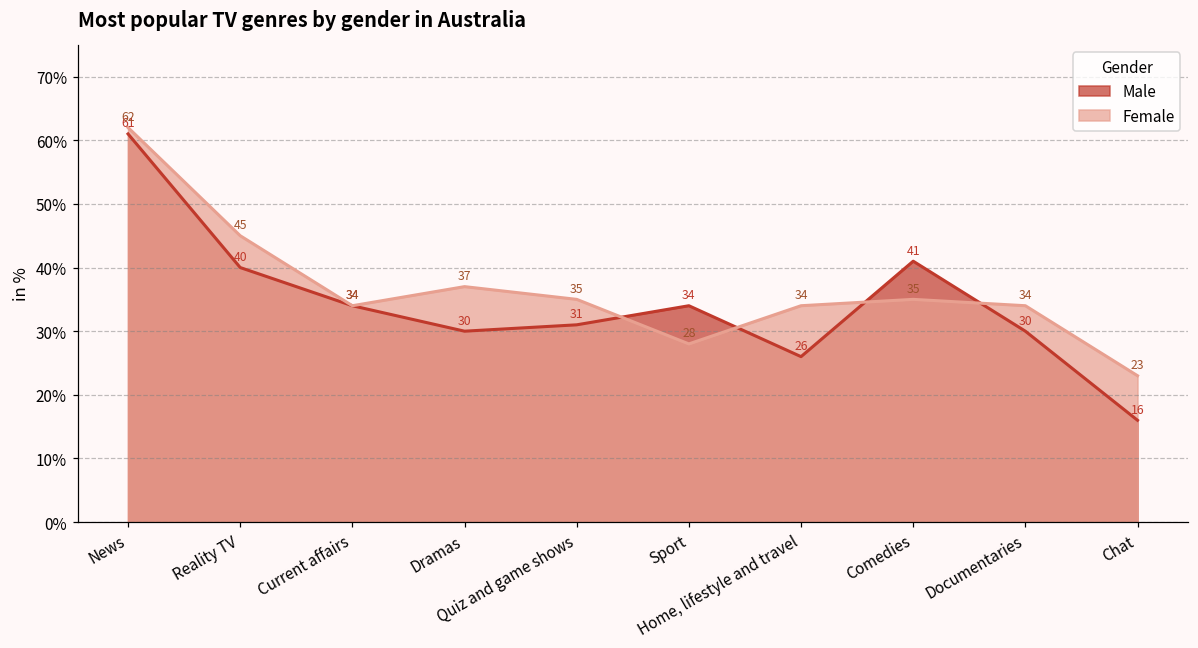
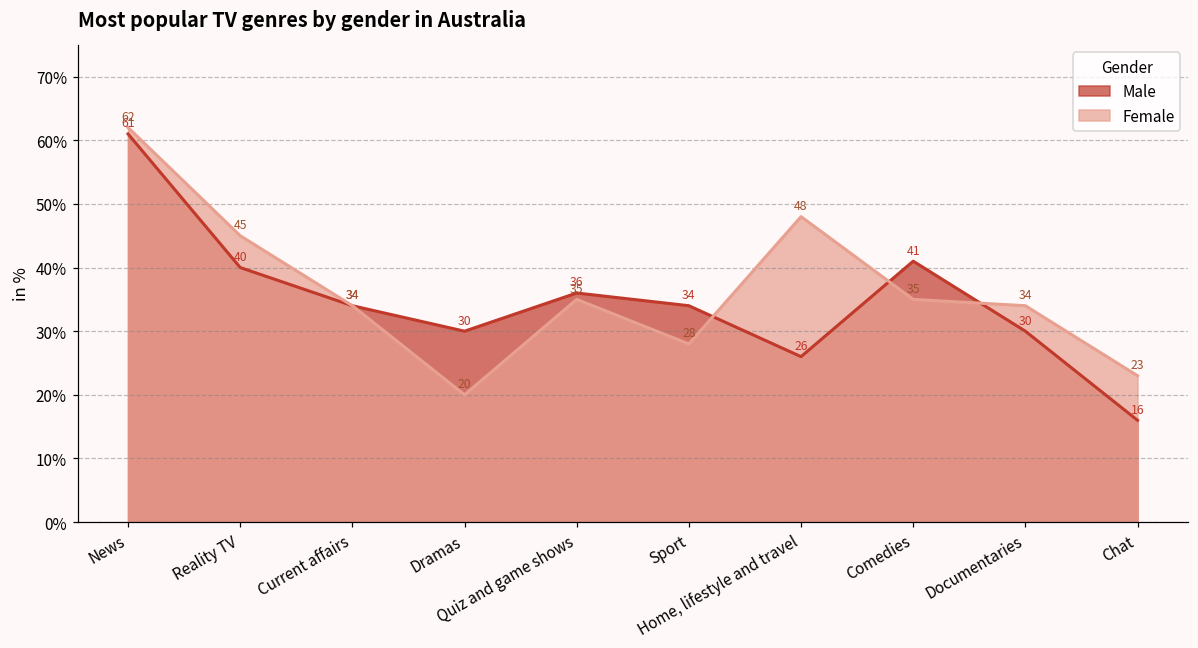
Female, Dramas: 37 -> 20
Male, Quiz and game shows: 31 -> 36
Female, Home, lifestyle and travel: 34 -> 48
